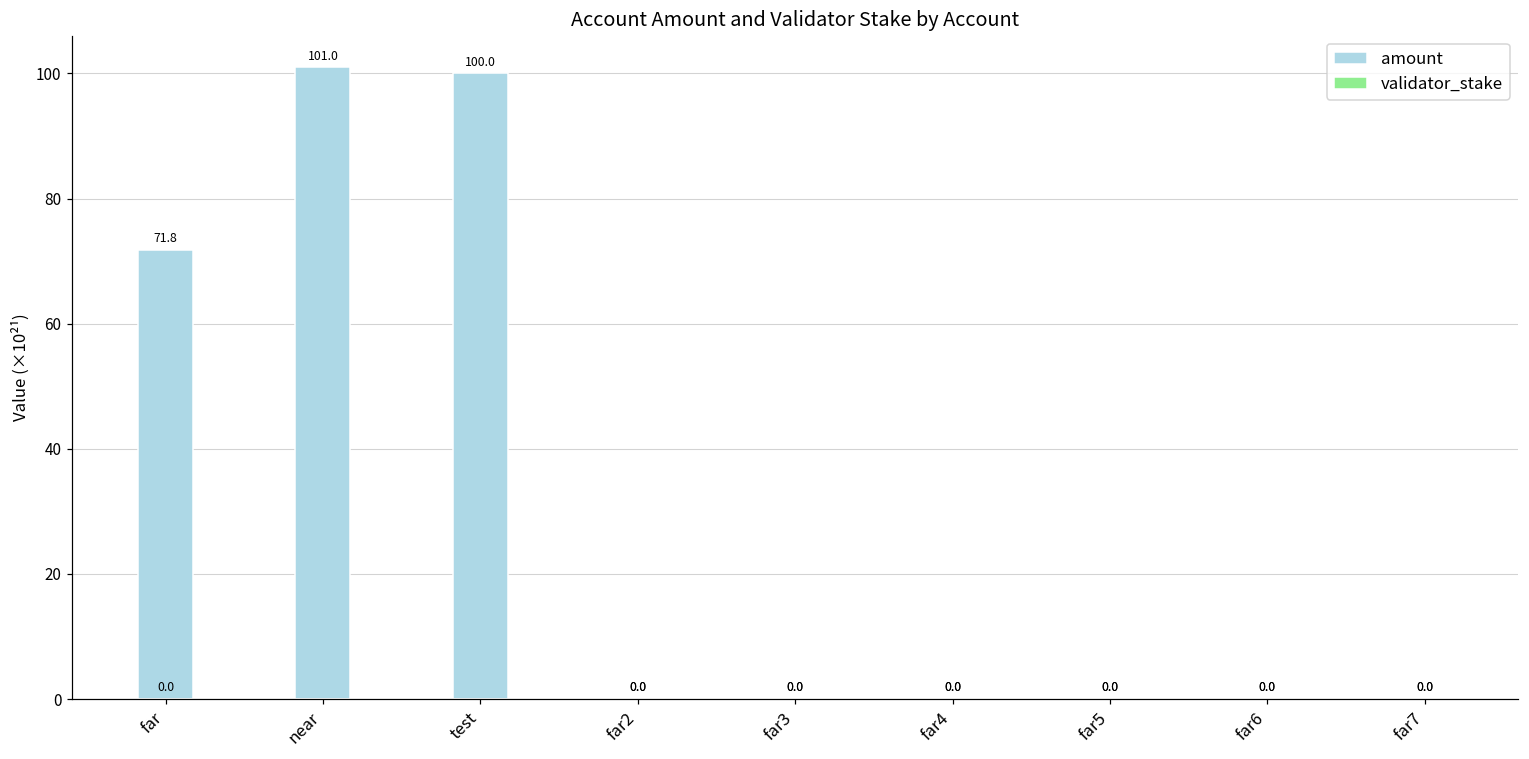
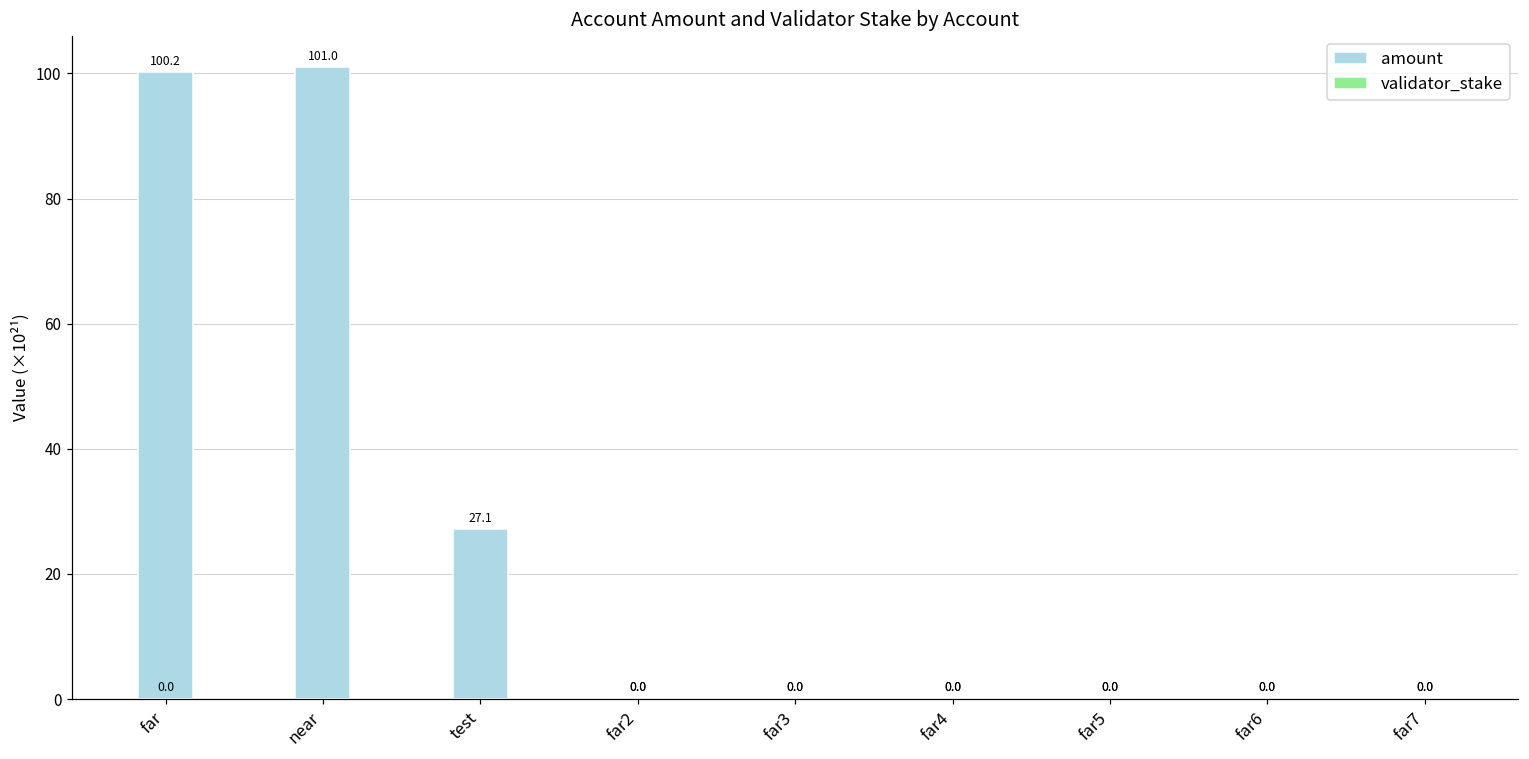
amount, far: 71.8 -> 100.2
amount, test: 100.0 -> 27.1
